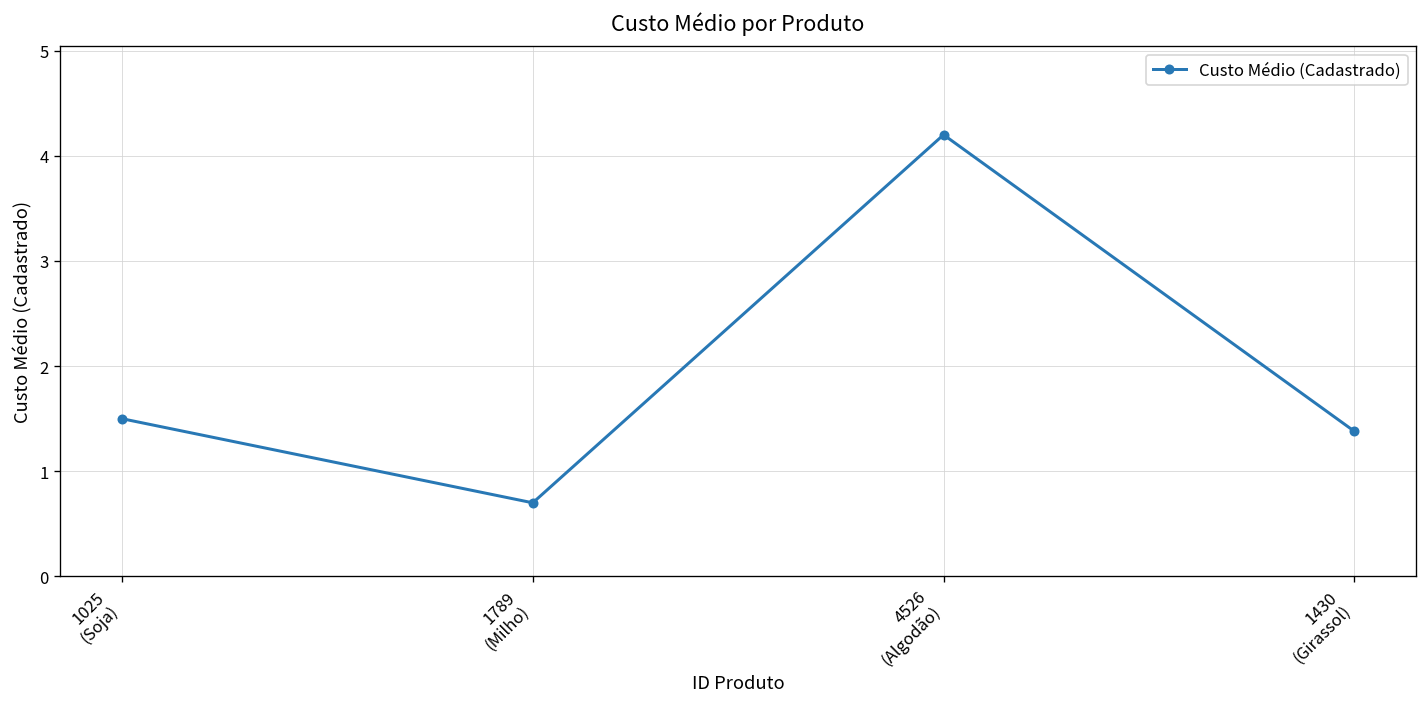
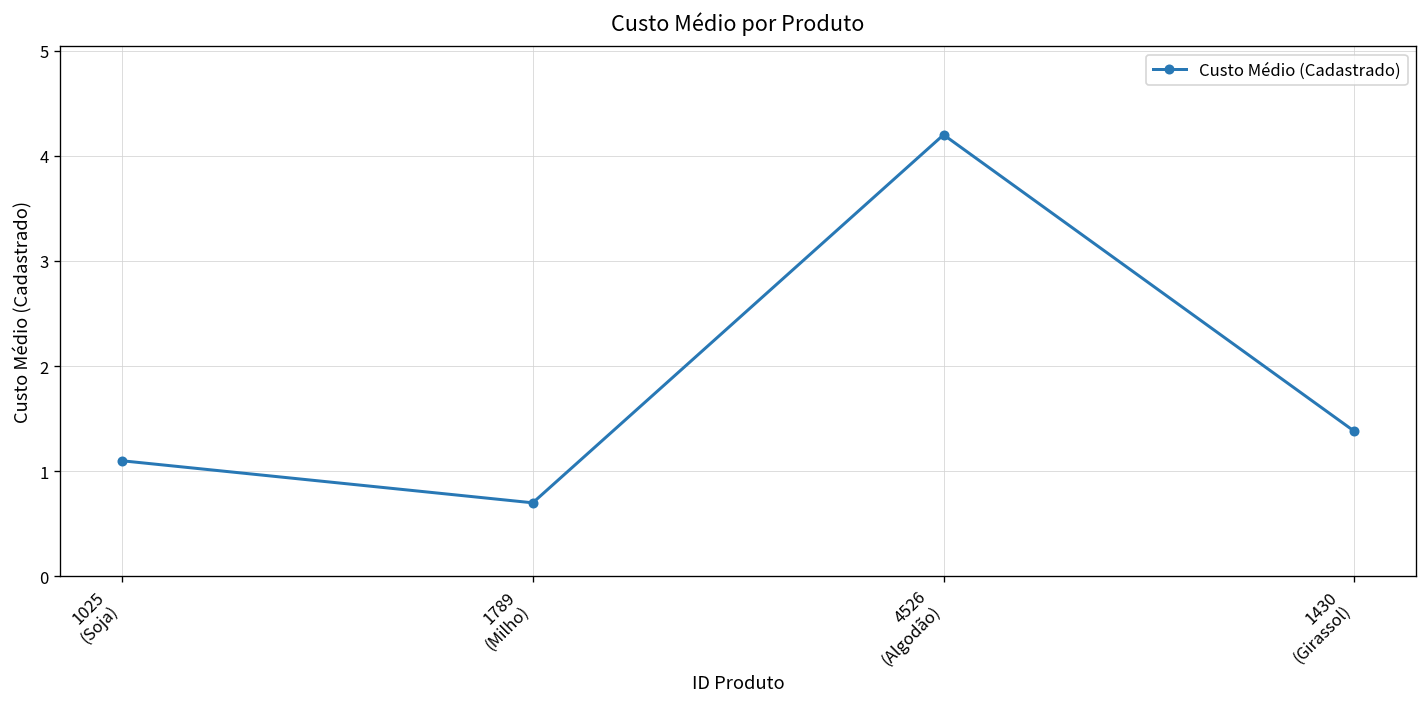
1025 (Soja): 1.5 -> 1.1
